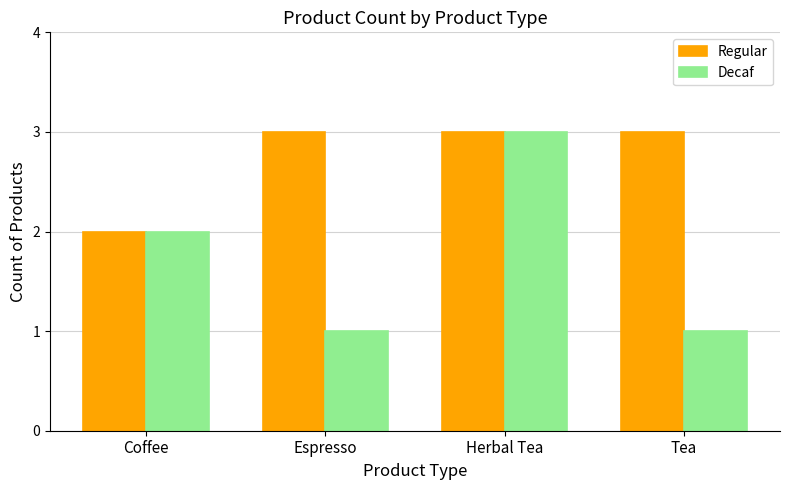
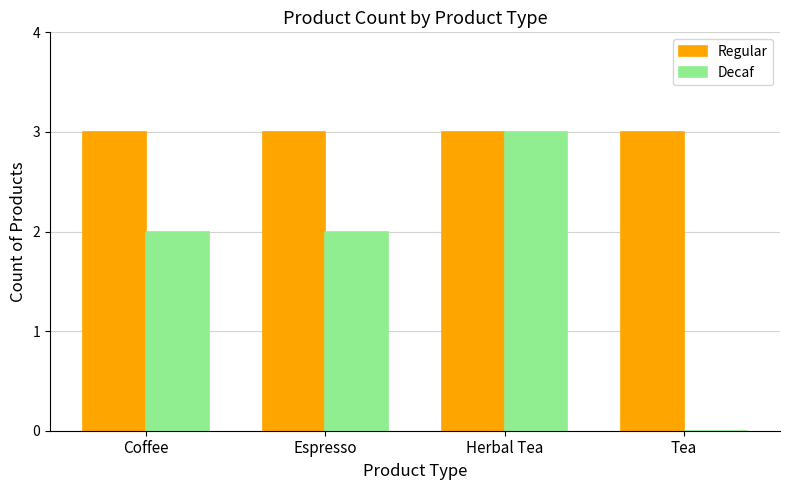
Regular, Coffee: 2 -> 3
Decaf, Espresso: 1 -> 2
Decaf, Tea: 1 -> 0
